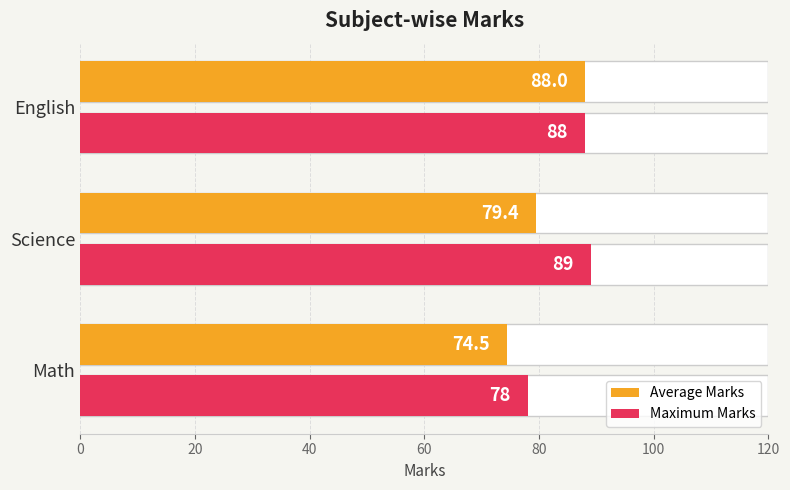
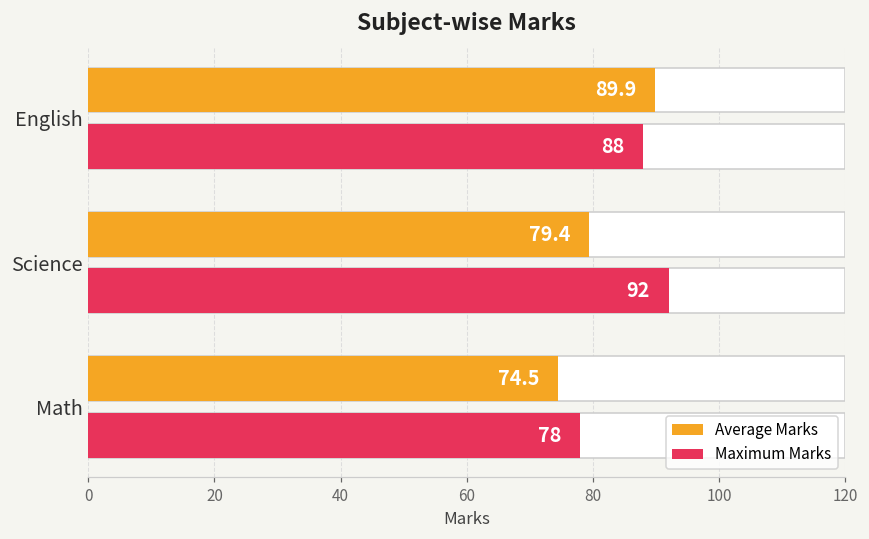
Average Marks, English: 88.0 -> 89.9
Maximum Marks, Science: 89 -> 92
